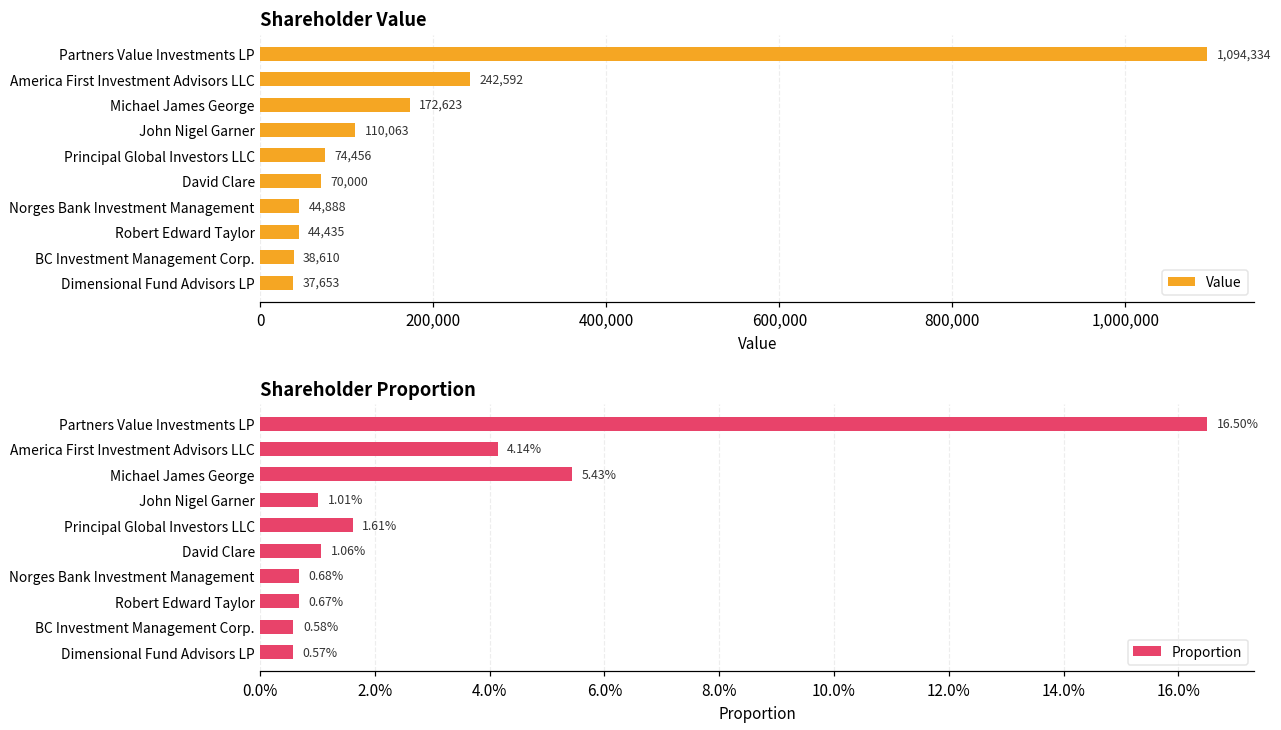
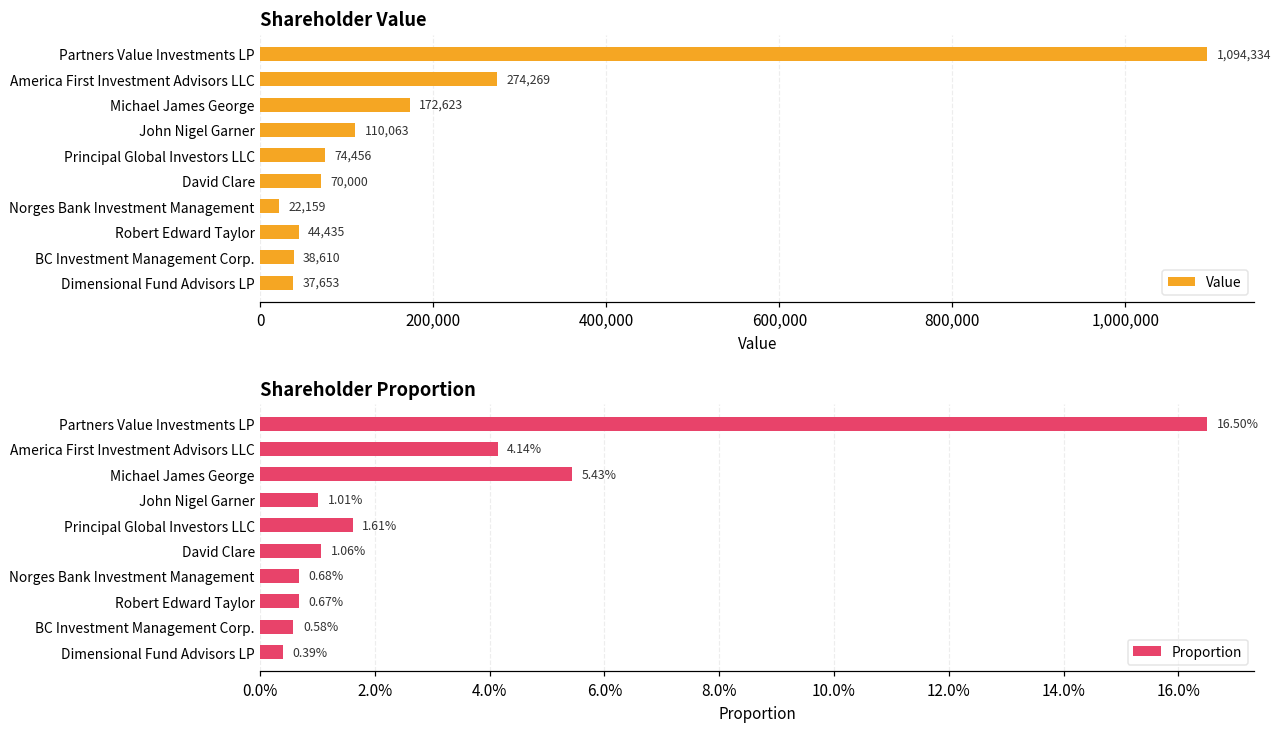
Shareholder Value, America First Investment Advisors LLC: 242,592 -> 274,269
Shareholder Value, Norges Bank Investment Management: 44,888 -> 22,159
Shareholder Proportion, Dimensional Fund Advisors LP: 0.57% -> 0.39%
